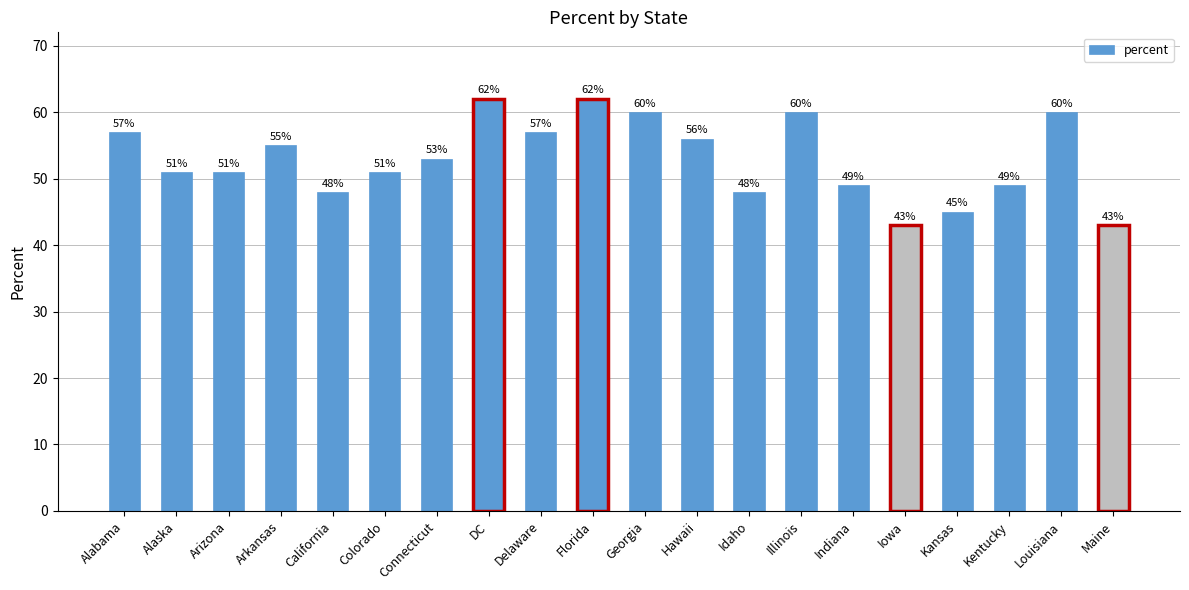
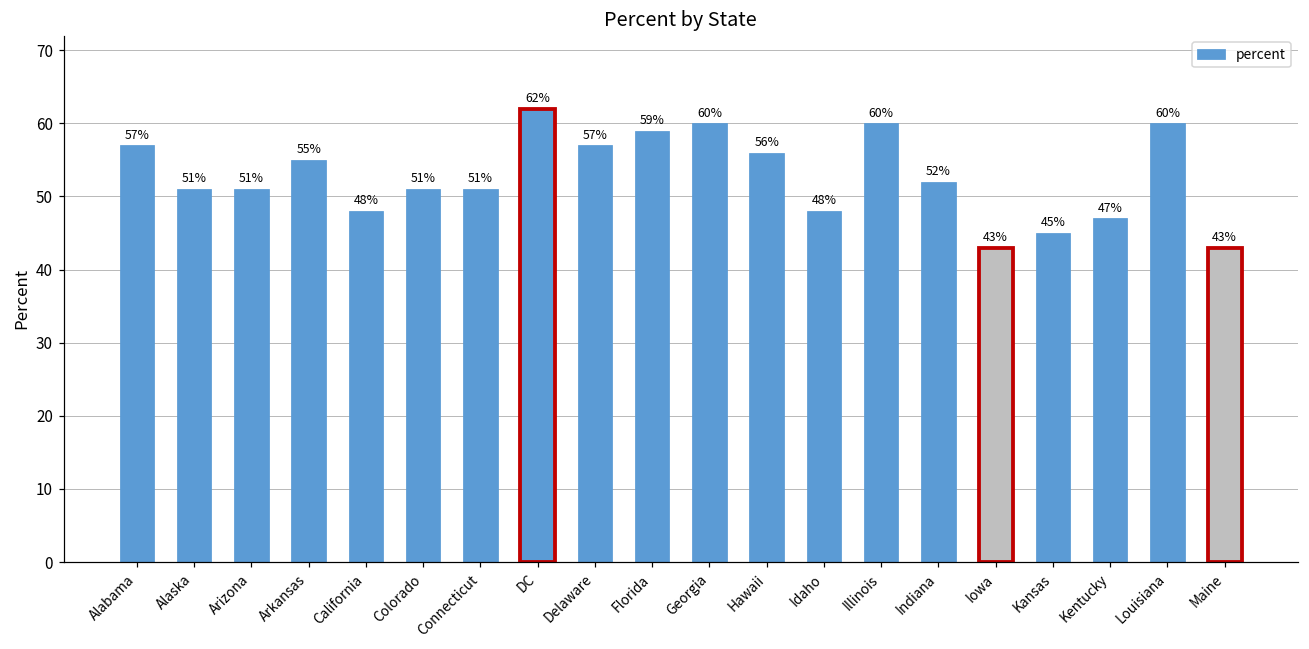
Connecticut: 53% -> 51%
Florida: 62% -> 59%
Indiana: 49% -> 52%
Kentucky: 49% -> 47%
